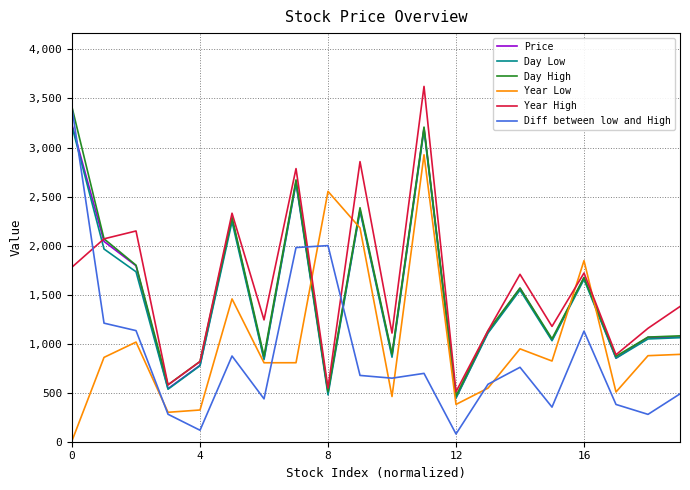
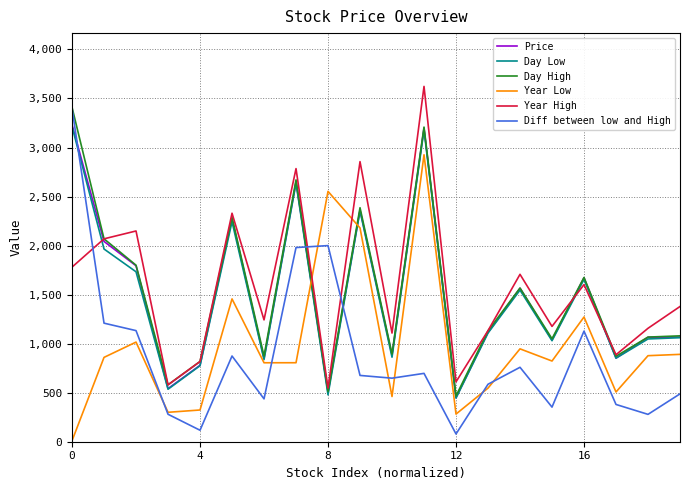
Year Low, 12: 400 -> 300
Year High, 12: 500 -> 600
Year Low, 16: 1,800 -> 1,300
Year High, 16: 1,700 -> 1,600
